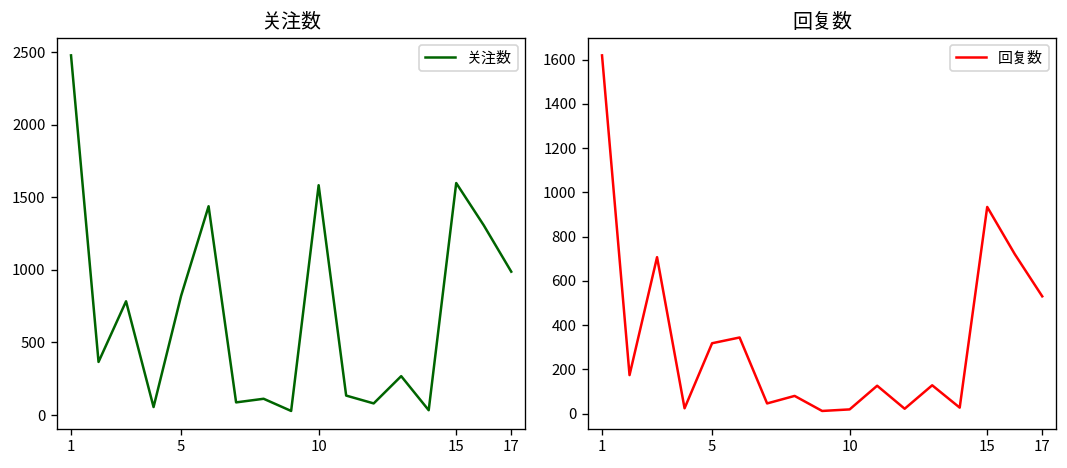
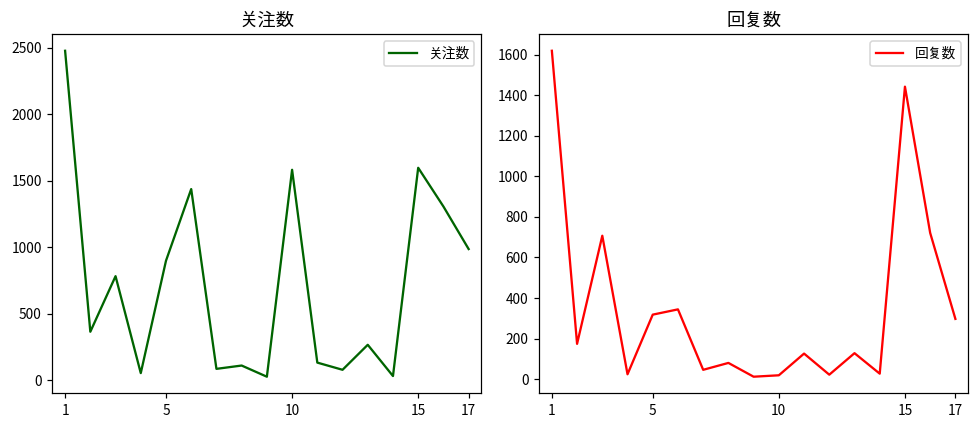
关注数, 5: 820 -> 900
回复数, 15: 930 -> 1440
回复数, 17: 530 -> 300
